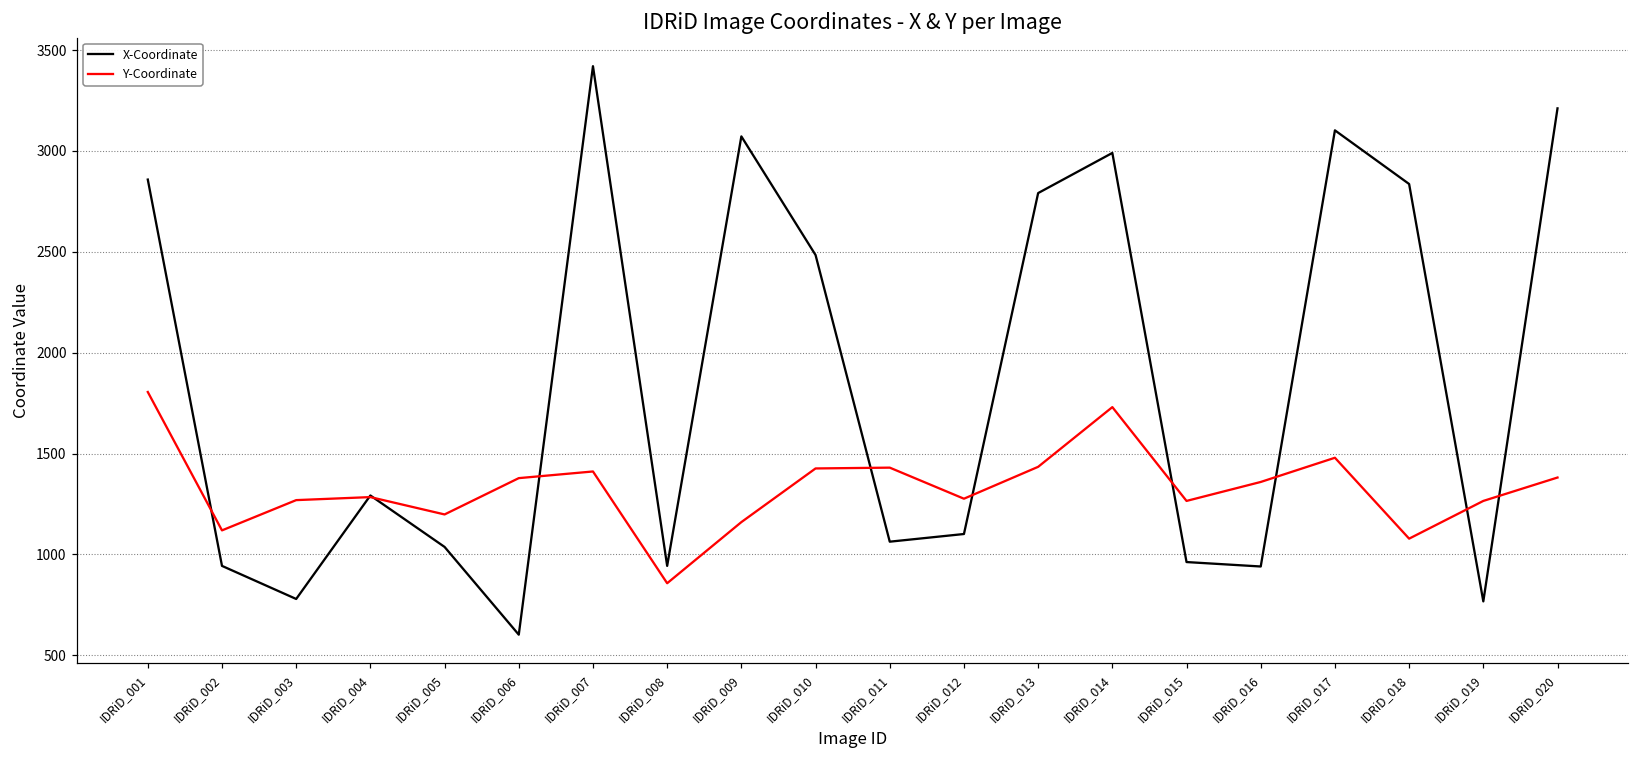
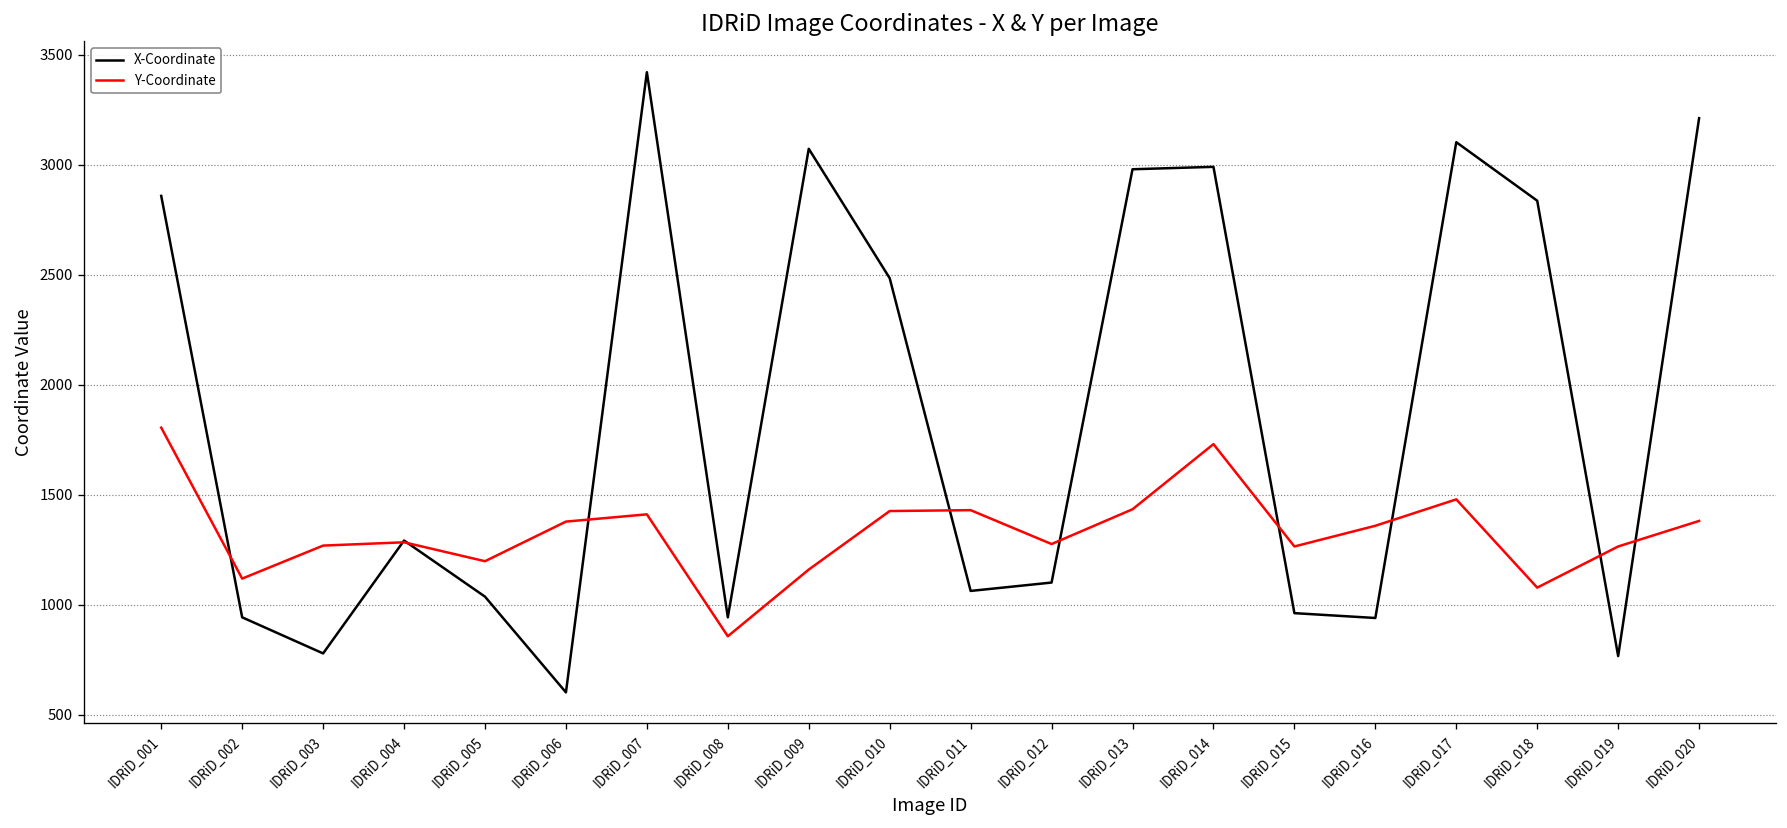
X-Coordinate, IDRiD_013: 2790 -> 2980
